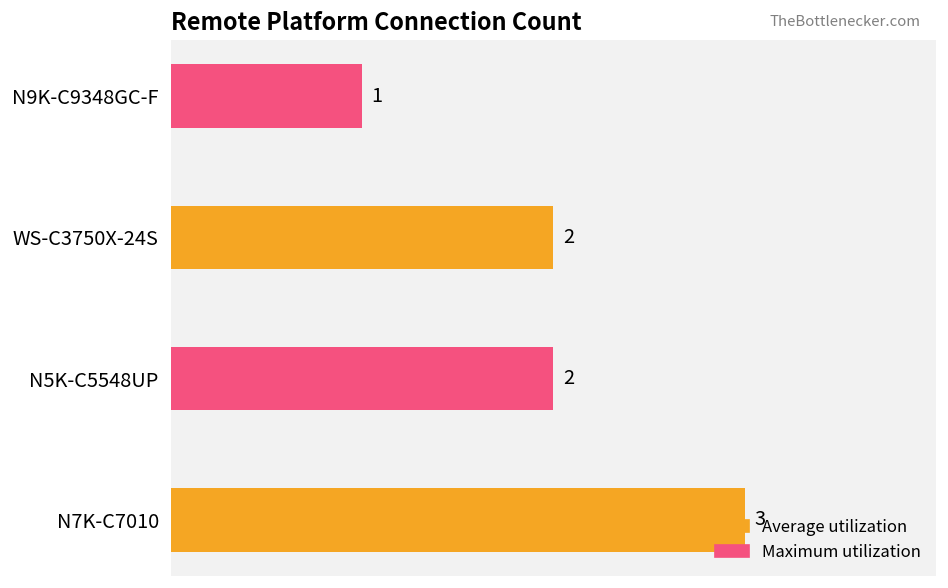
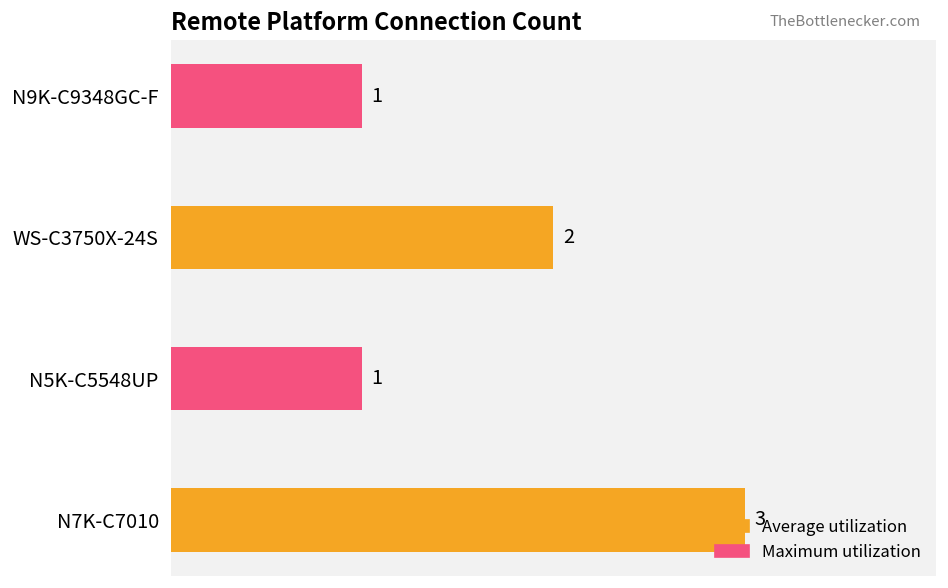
Maximum utilization, N5K-C5548UP: 2 -> 1
